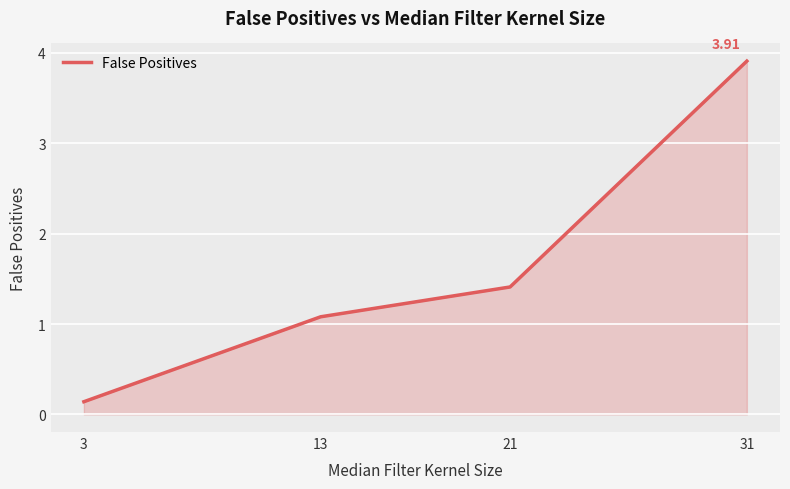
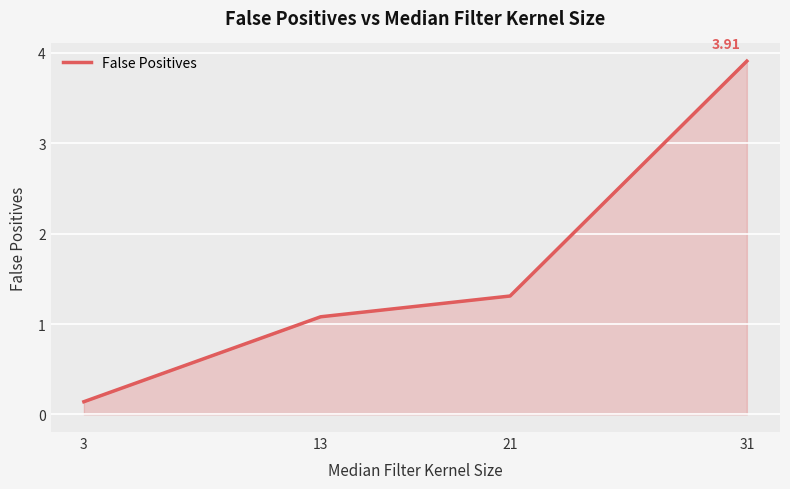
21: 1.4 -> 1.3
